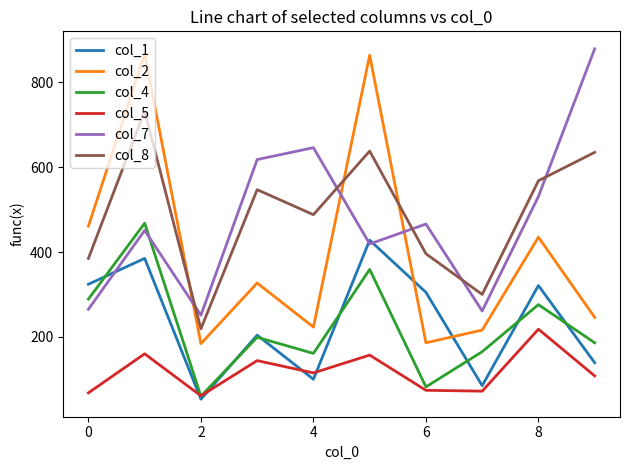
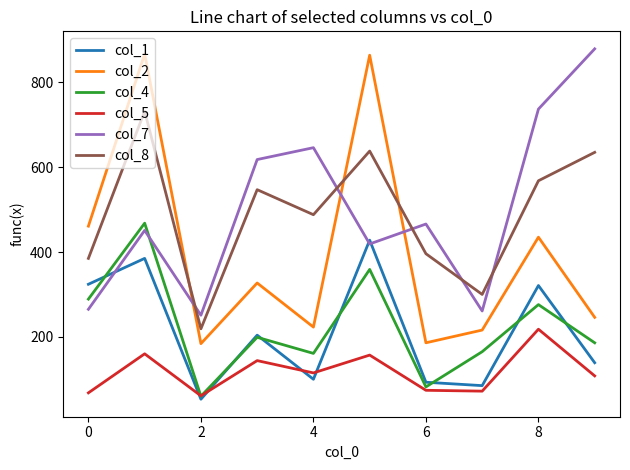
col_1, 6: 310 -> 90
col_7, 8: 530 -> 740
